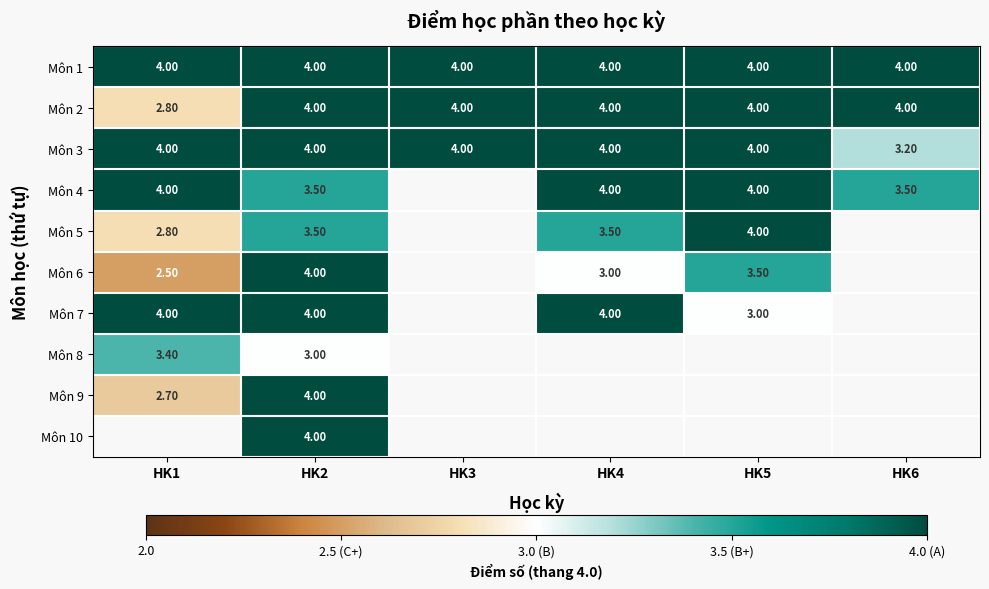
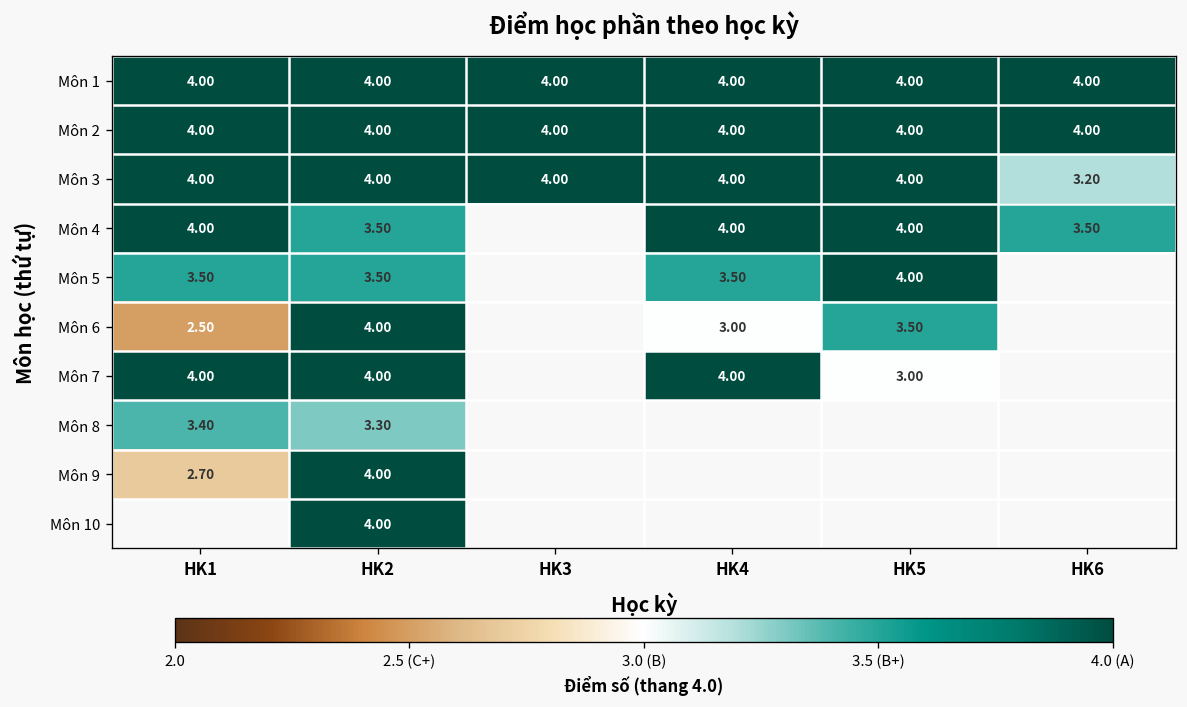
Môn 2, HK1: 2.80 -> 4.00
Môn 5, HK1: 2.80 -> 3.50
Môn 8, HK2: 3.00 -> 3.30
